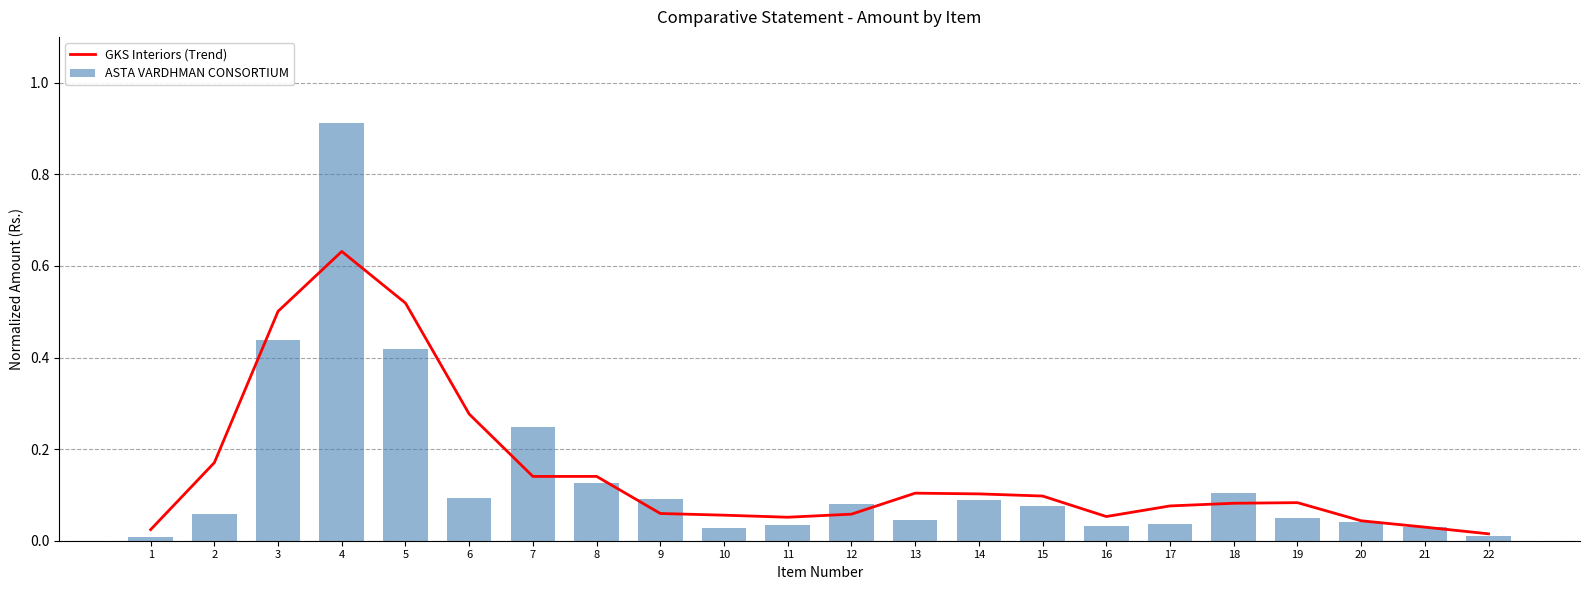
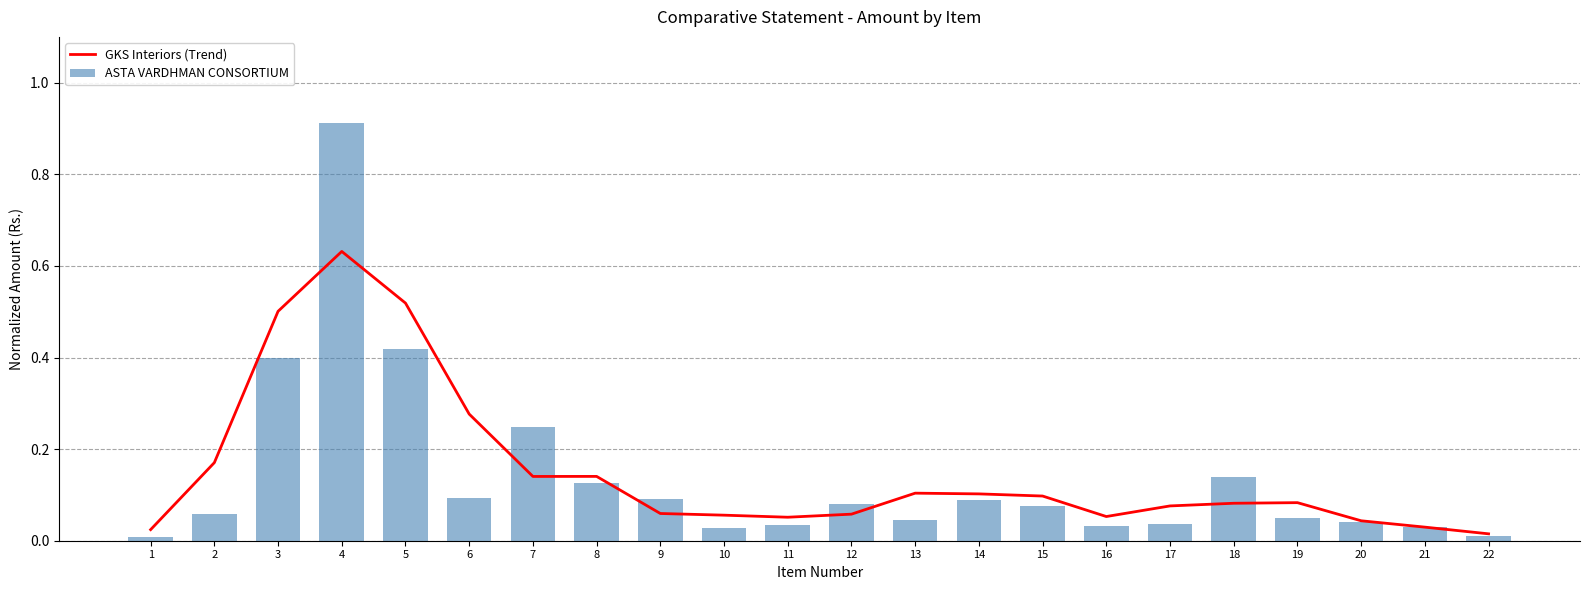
ASTA VARDHMAN CONSORTIUM, 3: 0.44 -> 0.40
ASTA VARDHMAN CONSORTIUM, 18: 0.10 -> 0.14
